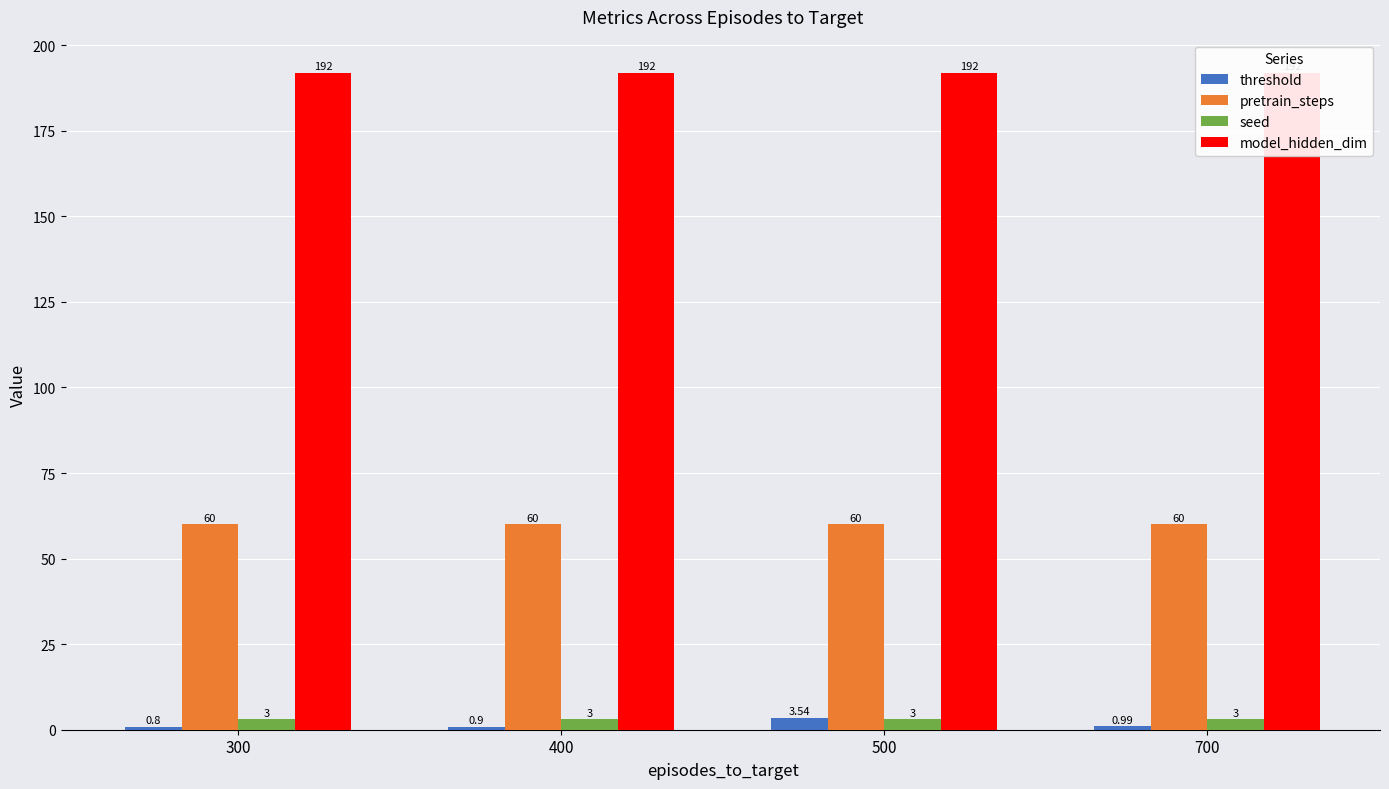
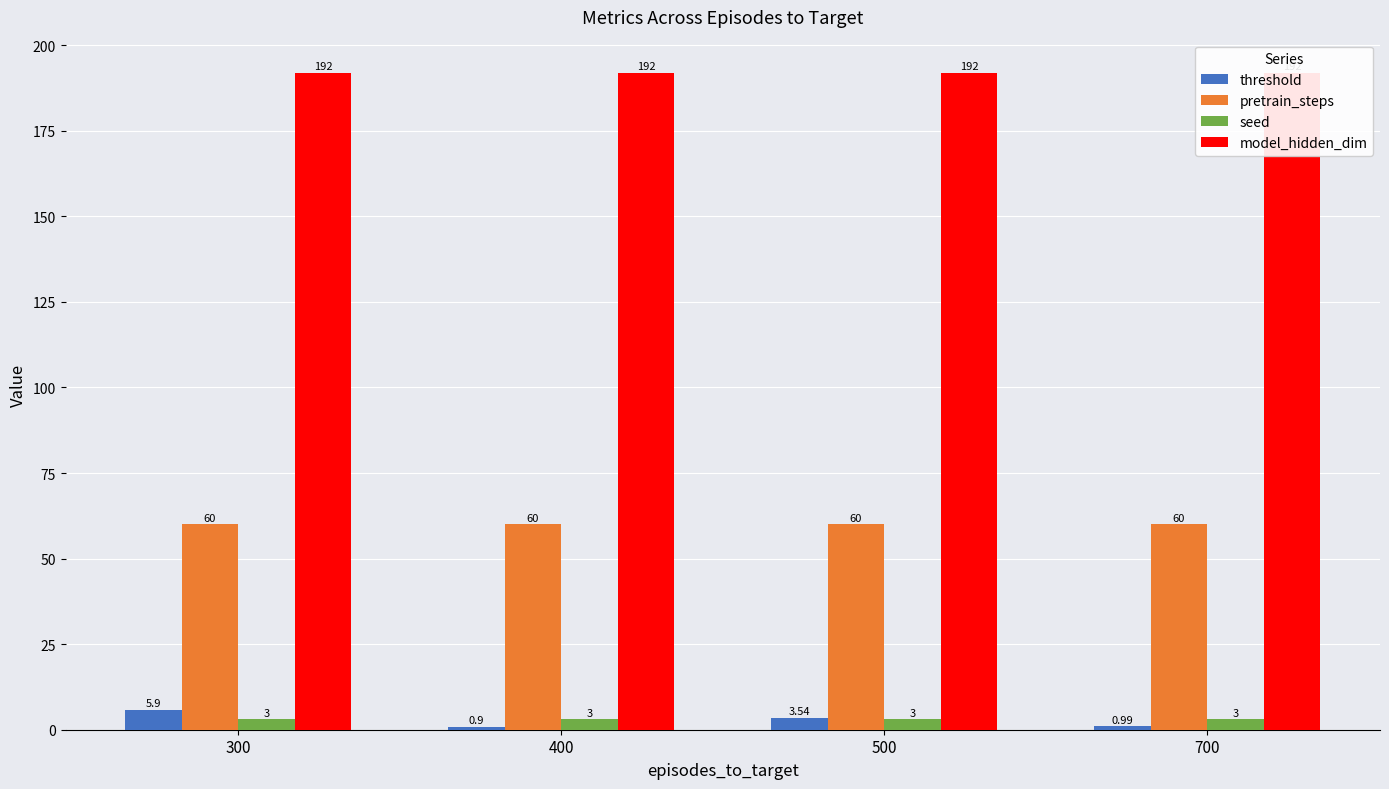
threshold, 300: 0.8 -> 5.9
